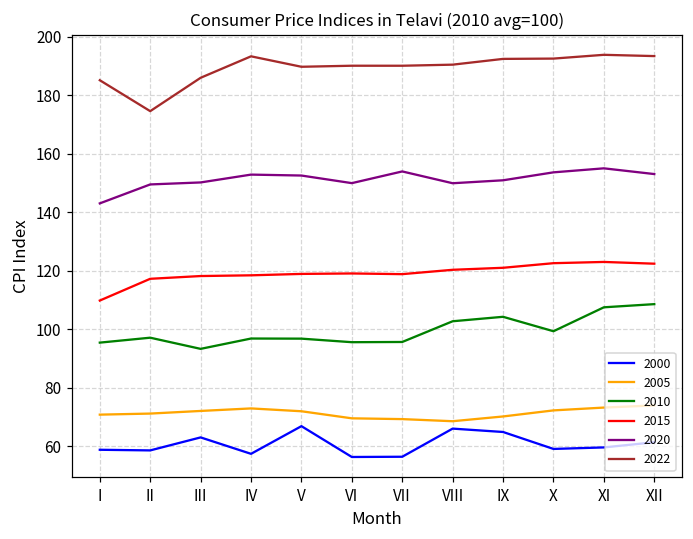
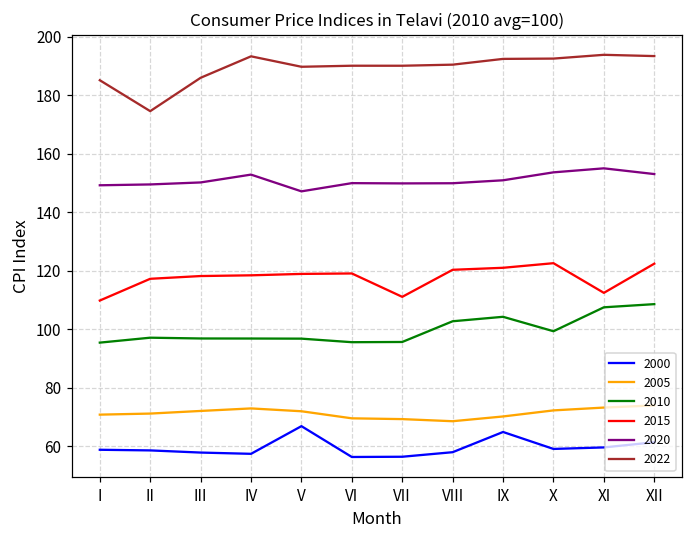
2020, I: 143 -> 149
2000, III: 63 -> 58
2010, III: 93 -> 97
2020, V: 153 -> 147
2015, VII: 119 -> 111
2020, VII: 154 -> 150
2000, VIII: 66 -> 58
2015, XI: 123 -> 112
